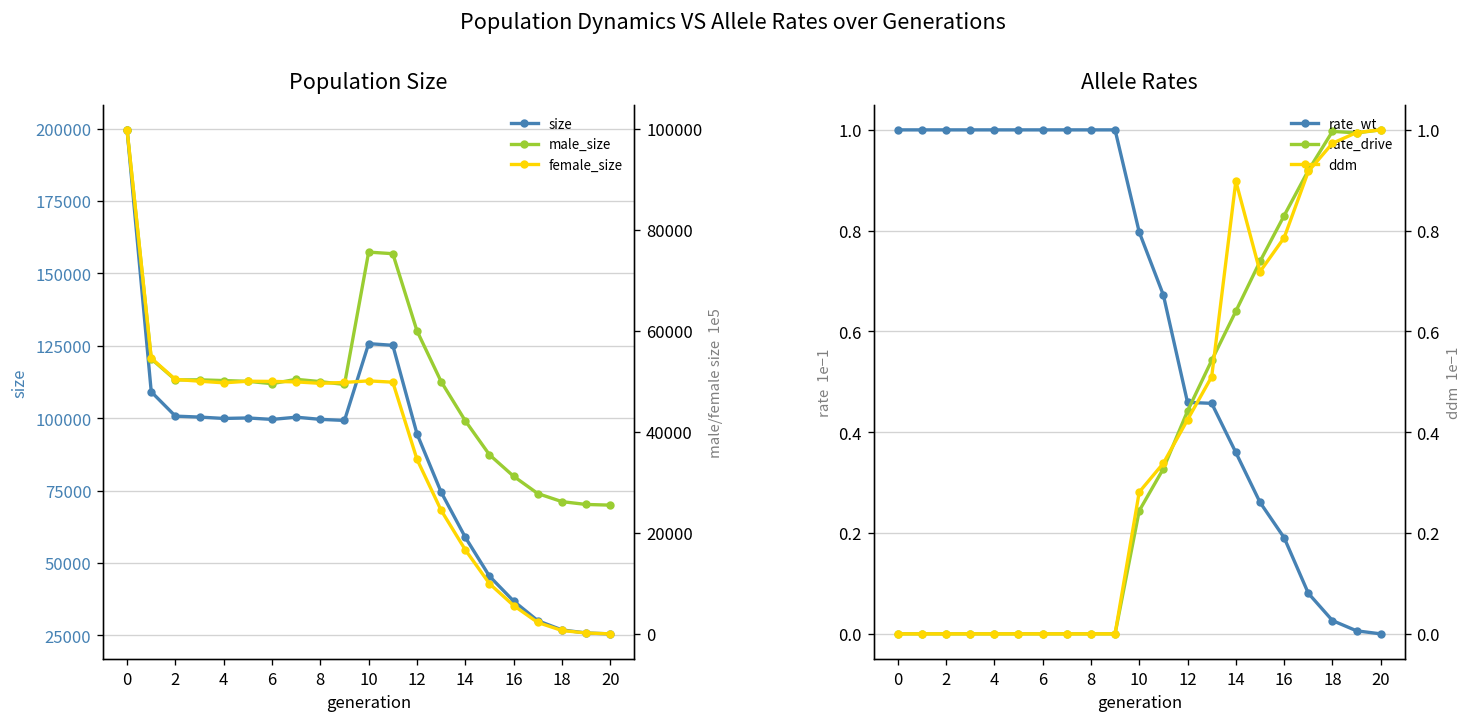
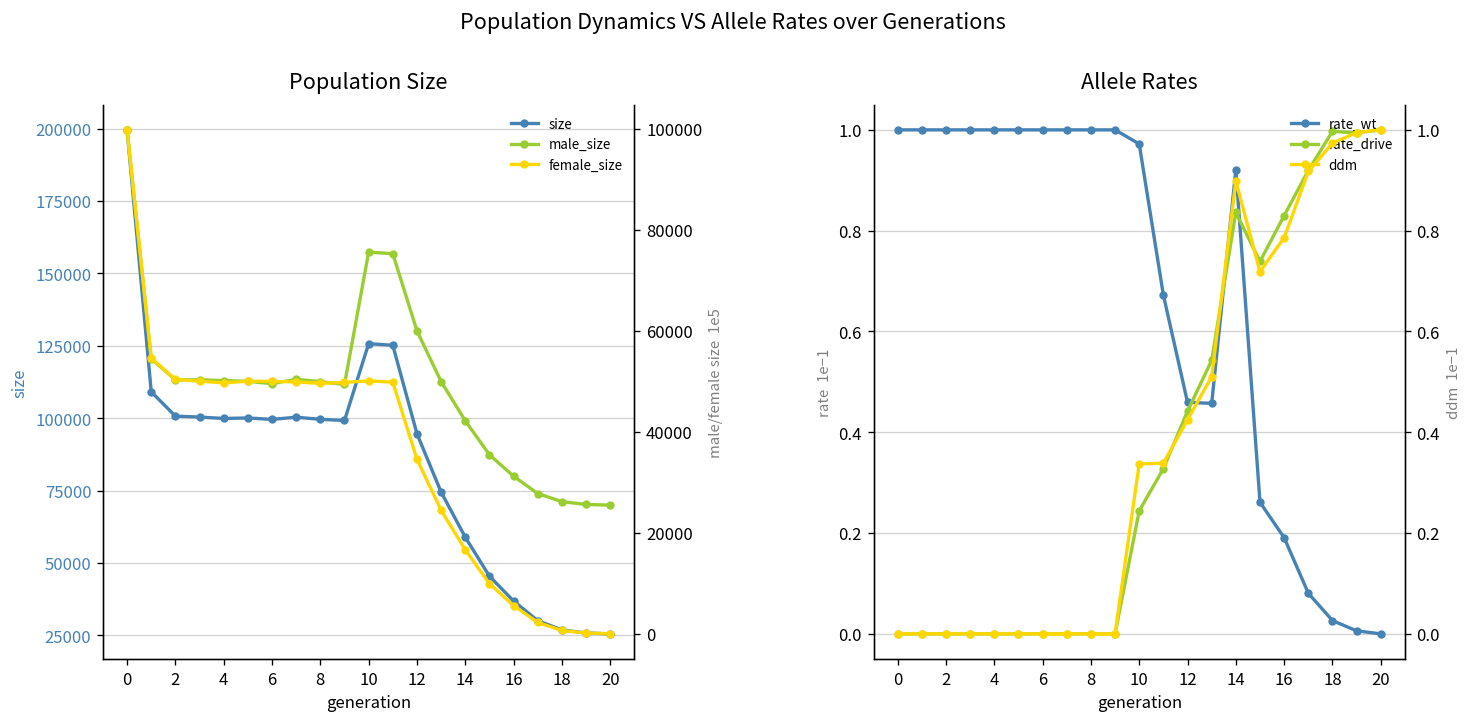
Allele Rates, rate_wt, 10: 0.80 -> 0.97
Allele Rates, rate_wt, 14: 0.36 -> 0.92
Allele Rates, rate_drive, 14: 0.64 -> 0.84
Allele Rates, ddm, 10: 0.28 -> 0.34
